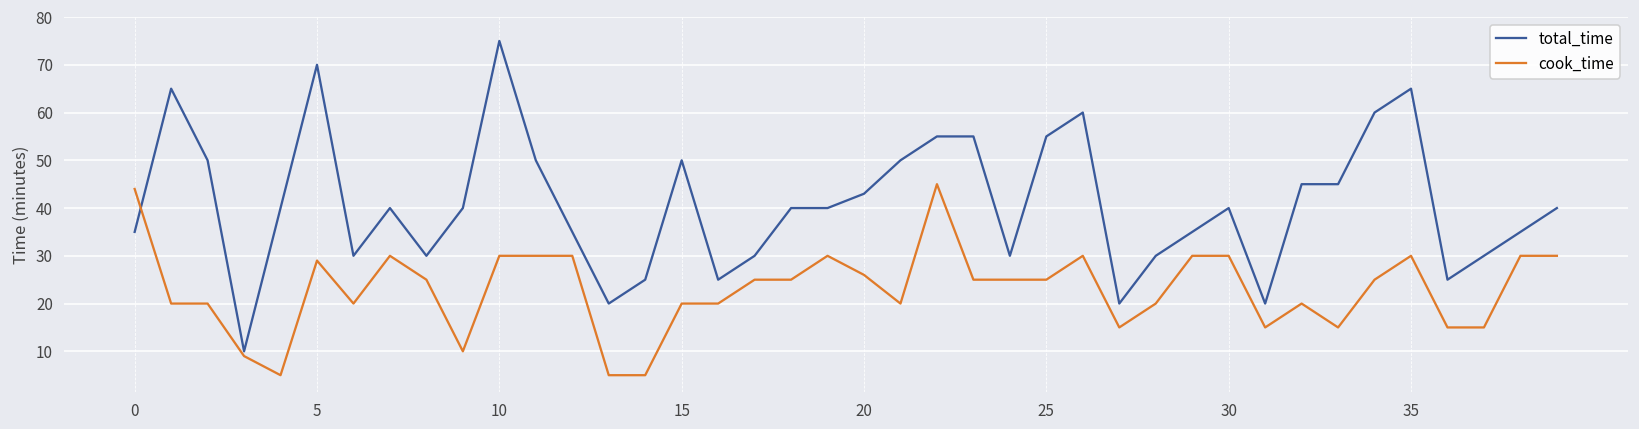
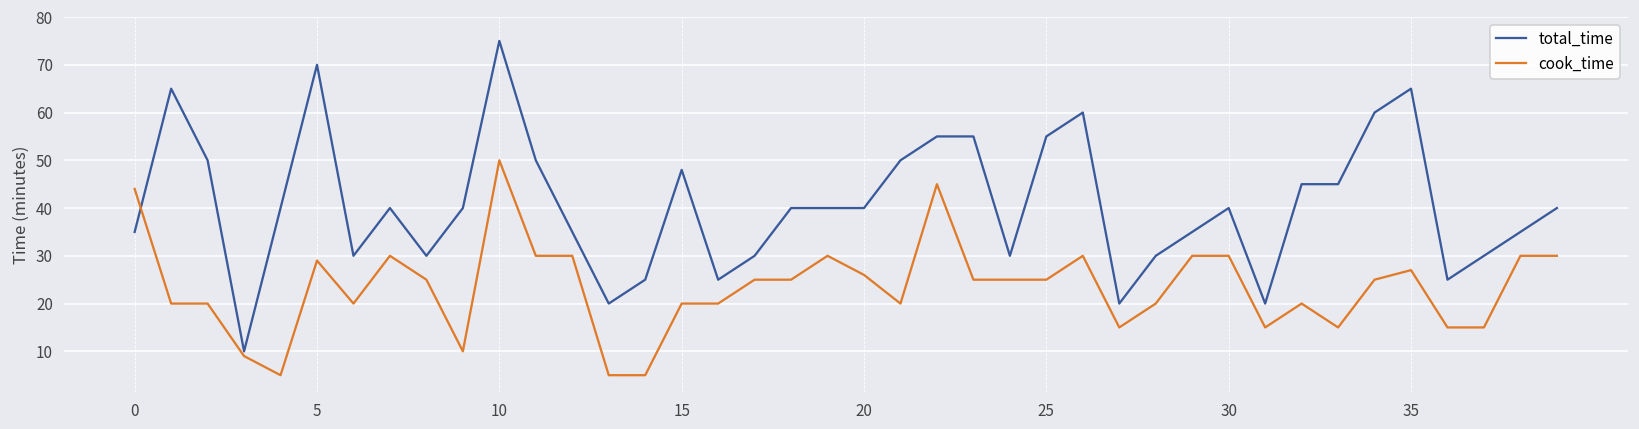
cook_time, 10: 30 -> 50
total_time, 15: 50 -> 48
total_time, 20: 43 -> 40
cook_time, 35: 30 -> 27
